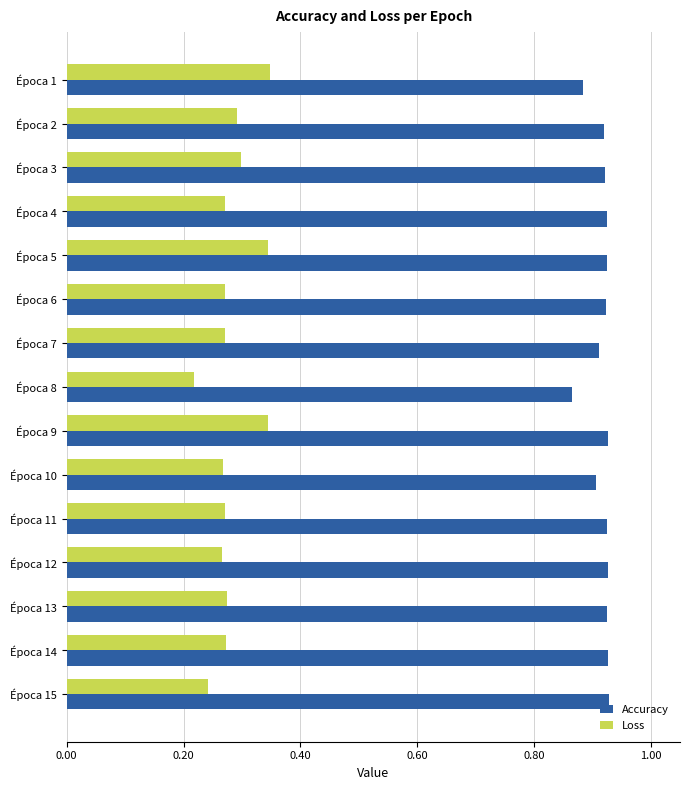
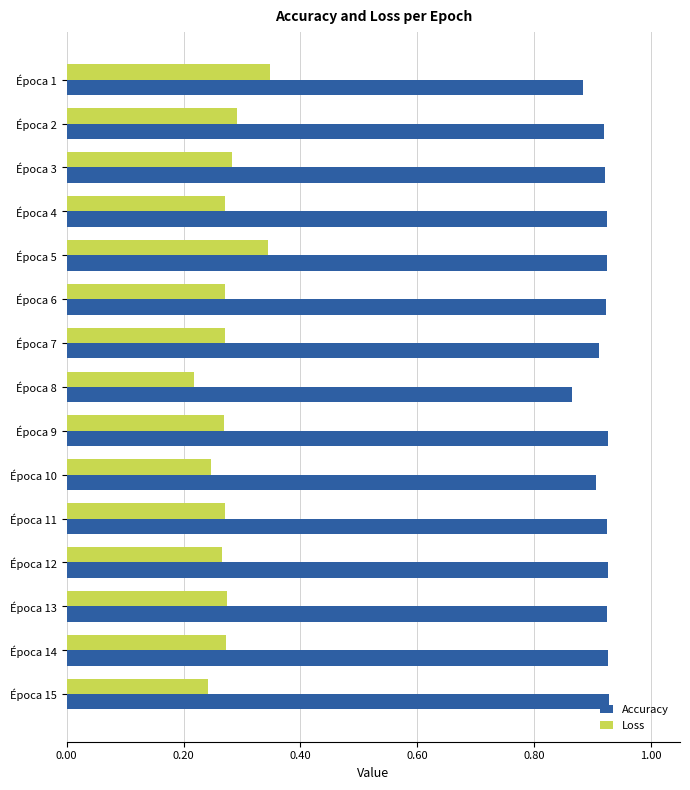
Loss, Época 3: 0.30 -> 0.28
Loss, Época 9: 0.35 -> 0.27
Loss, Época 10: 0.27 -> 0.25
